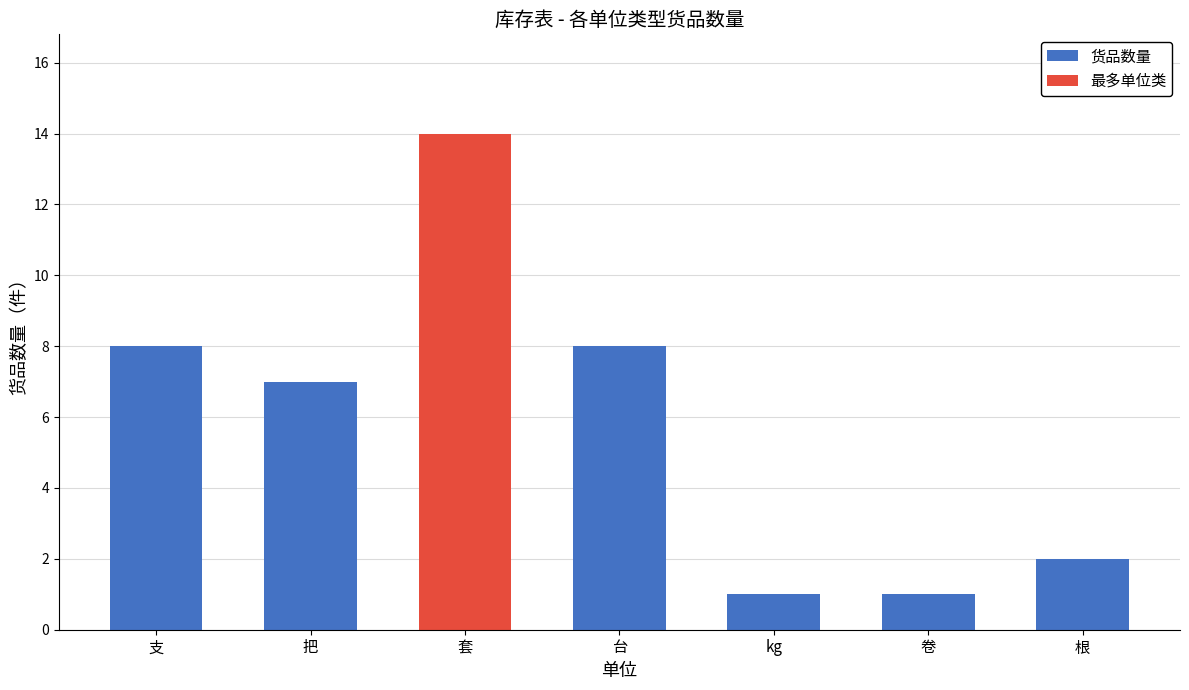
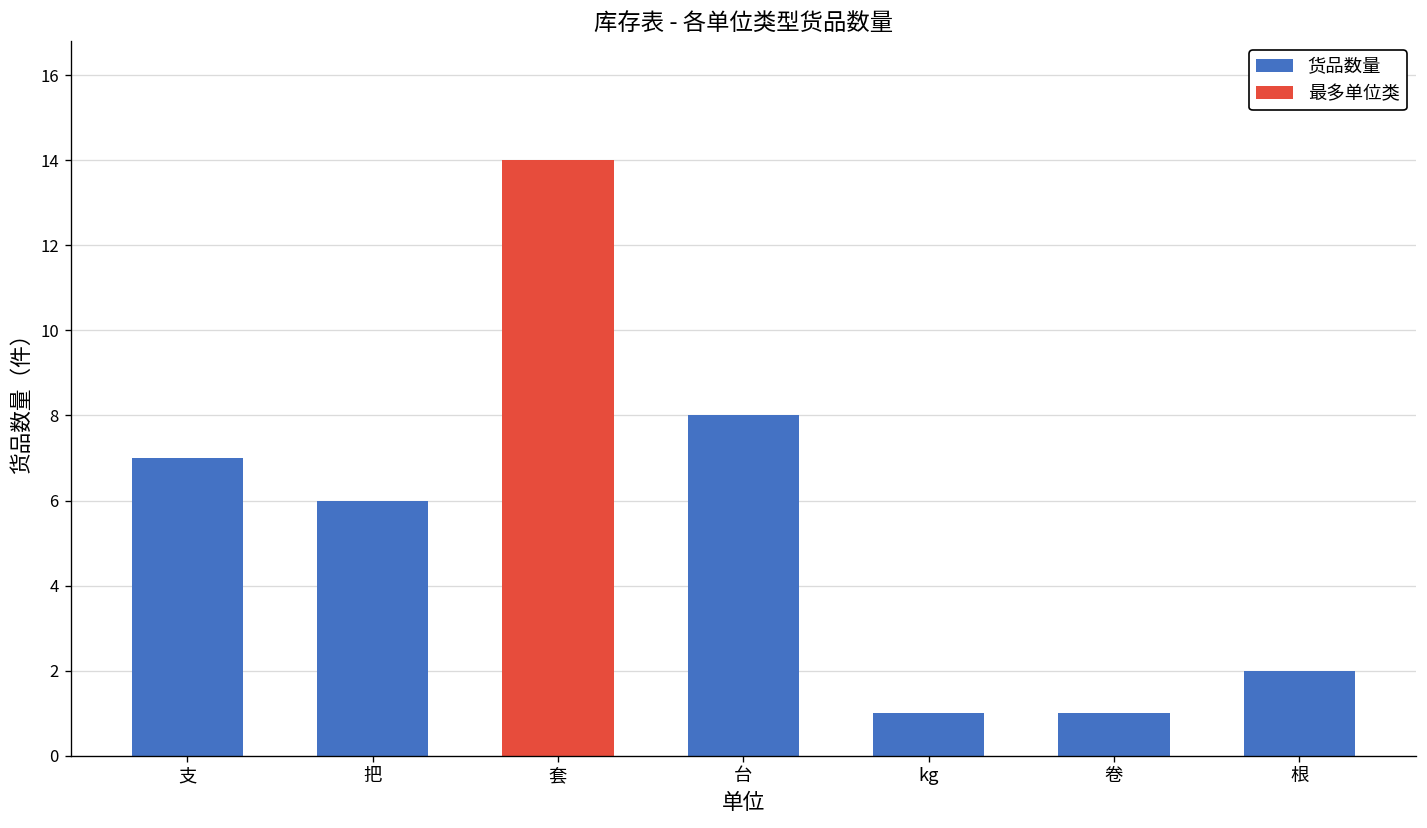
货品数量, 支: 8 -> 7
货品数量, 把: 7 -> 6
